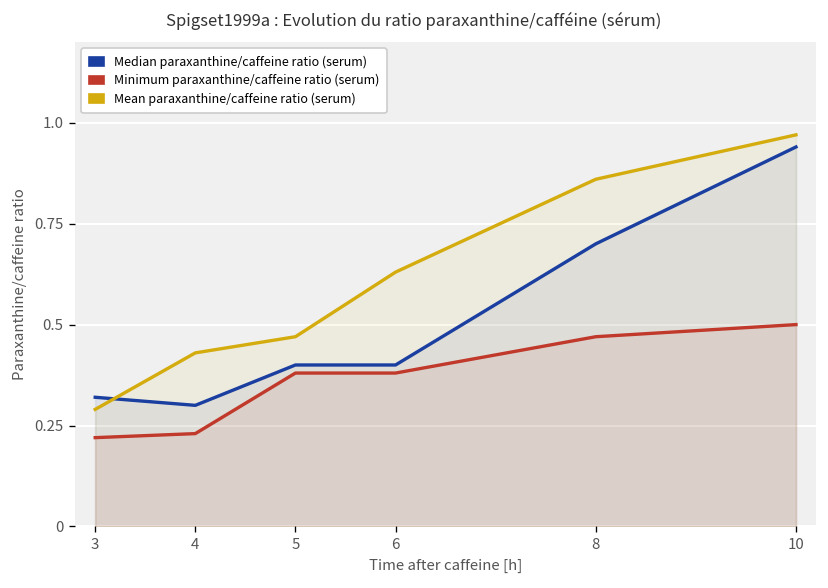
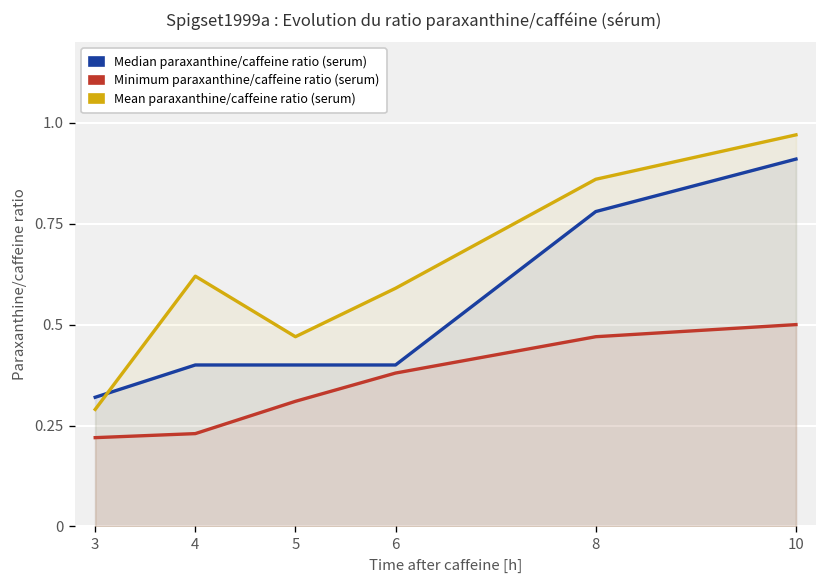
Median paraxanthine/caffeine ratio (serum), 4: 0.3 -> 0.4
Mean paraxanthine/caffeine ratio (serum), 4: 0.43 -> 0.62
Minimum paraxanthine/caffeine ratio (serum), 5: 0.38 -> 0.31
Mean paraxanthine/caffeine ratio (serum), 6: 0.63 -> 0.59
Median paraxanthine/caffeine ratio (serum), 8: 0.70 -> 0.78
Median paraxanthine/caffeine ratio (serum), 10: 0.94 -> 0.91
